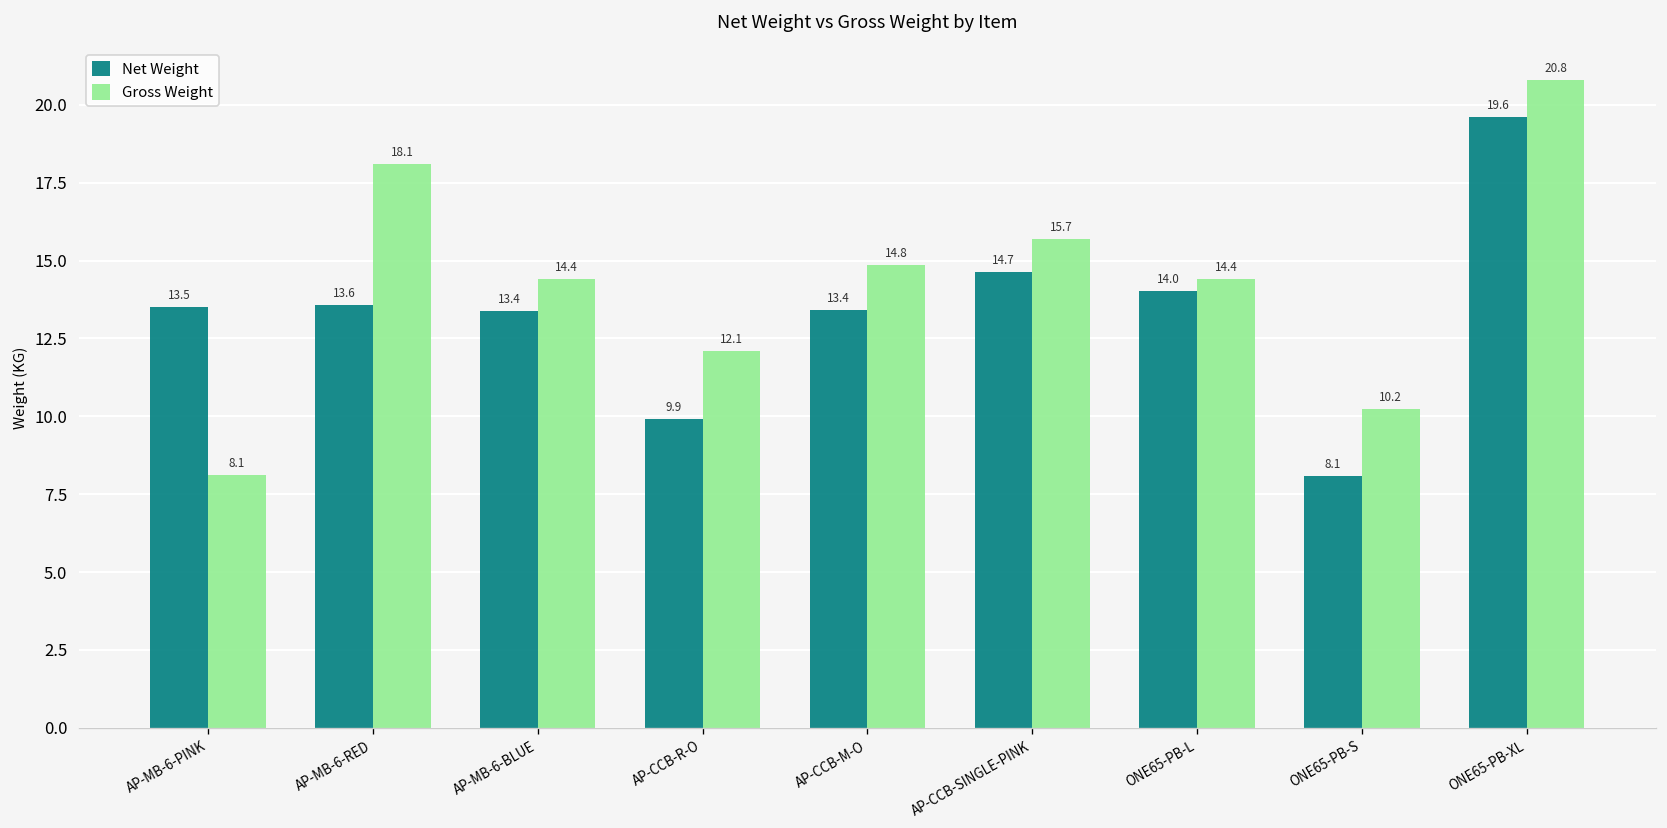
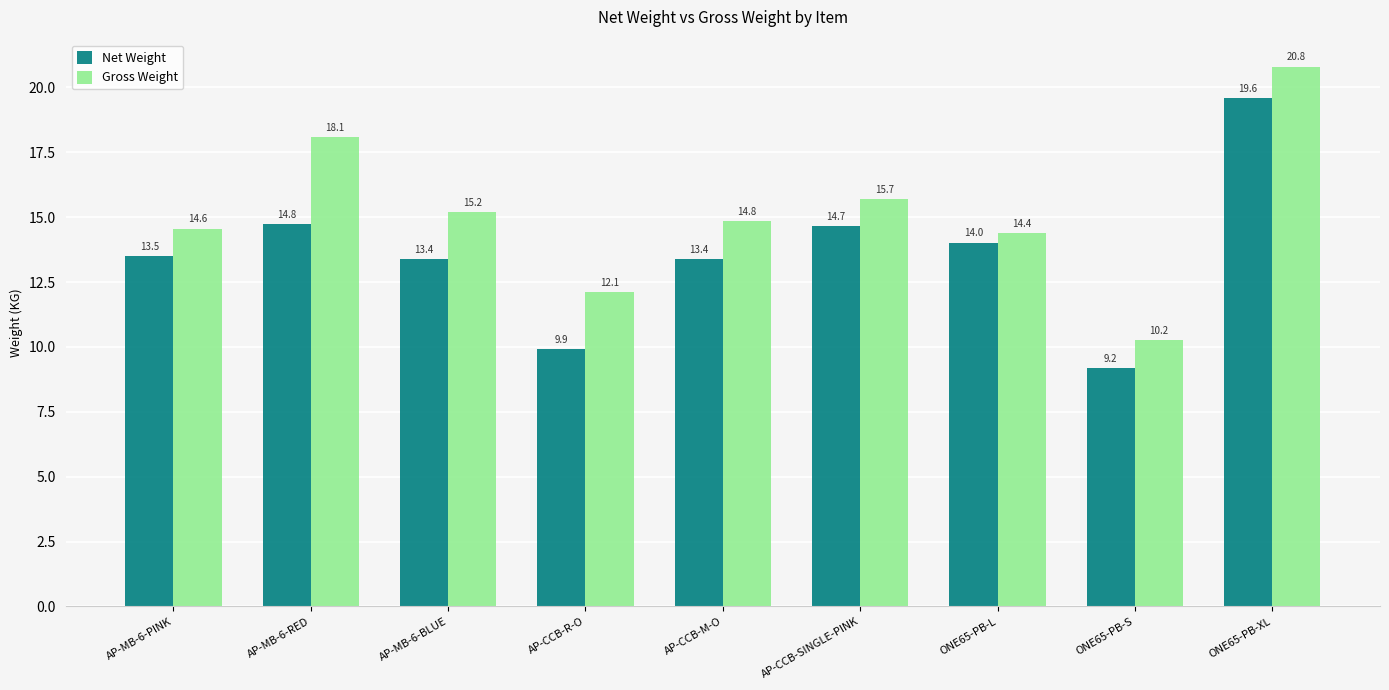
Gross Weight, AP-MB-6-PINK: 8.1 -> 14.6
Net Weight, AP-MB-6-RED: 13.6 -> 14.8
Gross Weight, AP-MB-6-BLUE: 14.4 -> 15.2
Net Weight, ONE65-PB-S: 8.1 -> 9.2
